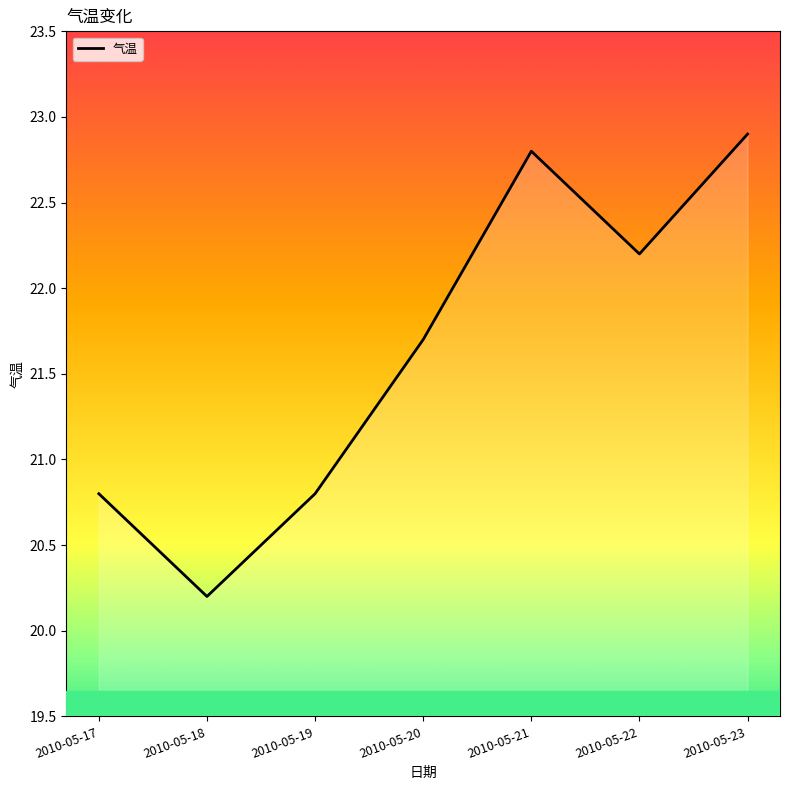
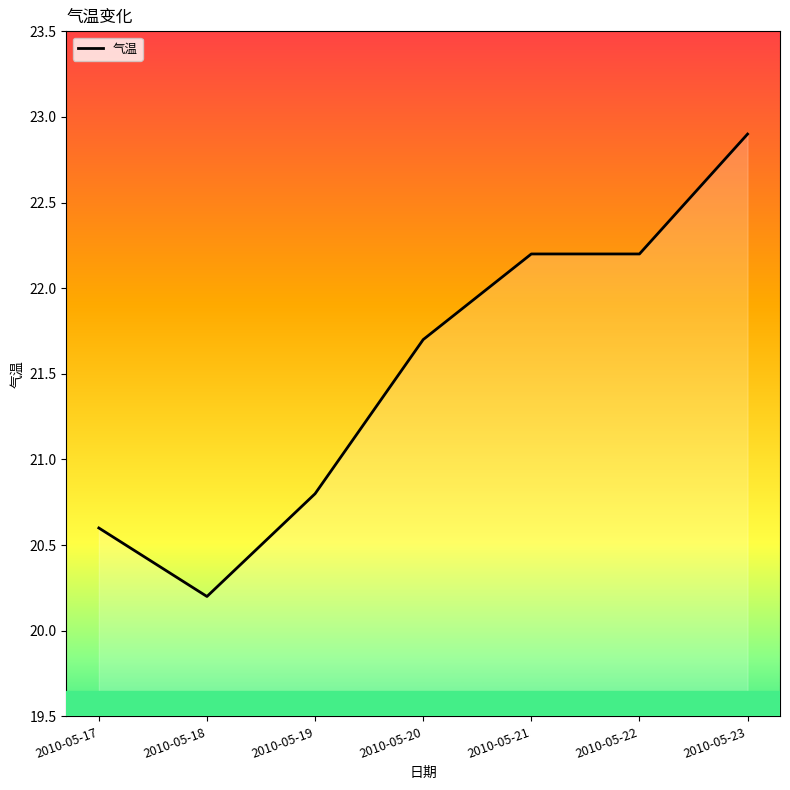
2010-05-17: 20.8 -> 20.6
2010-05-21: 22.8 -> 22.2
